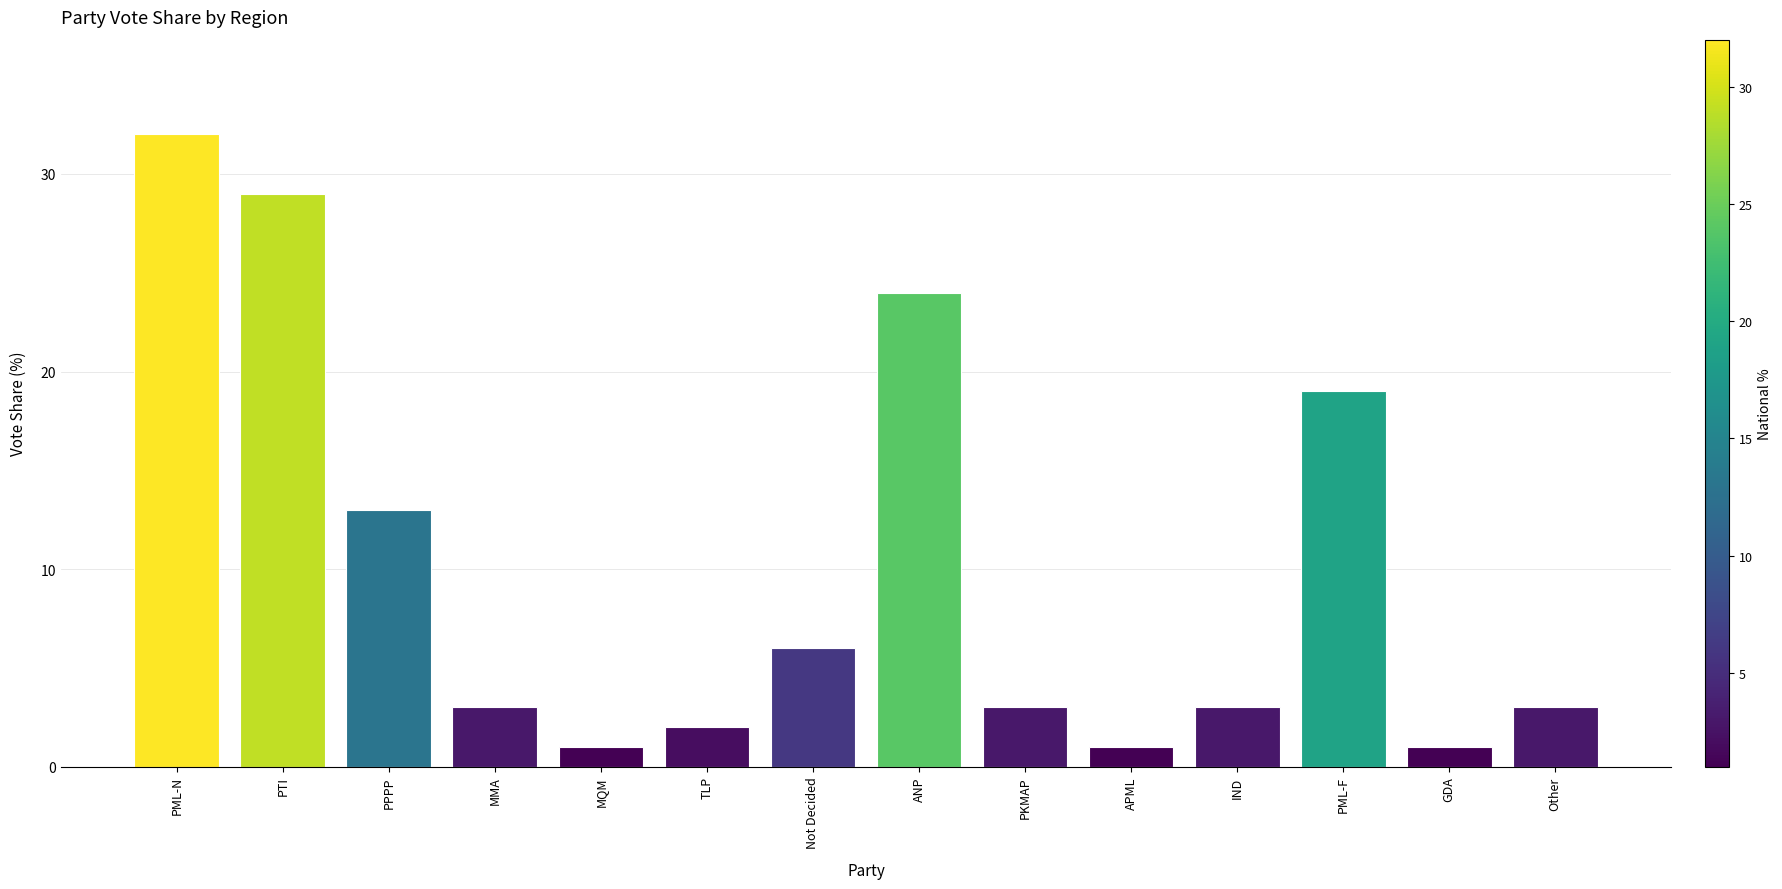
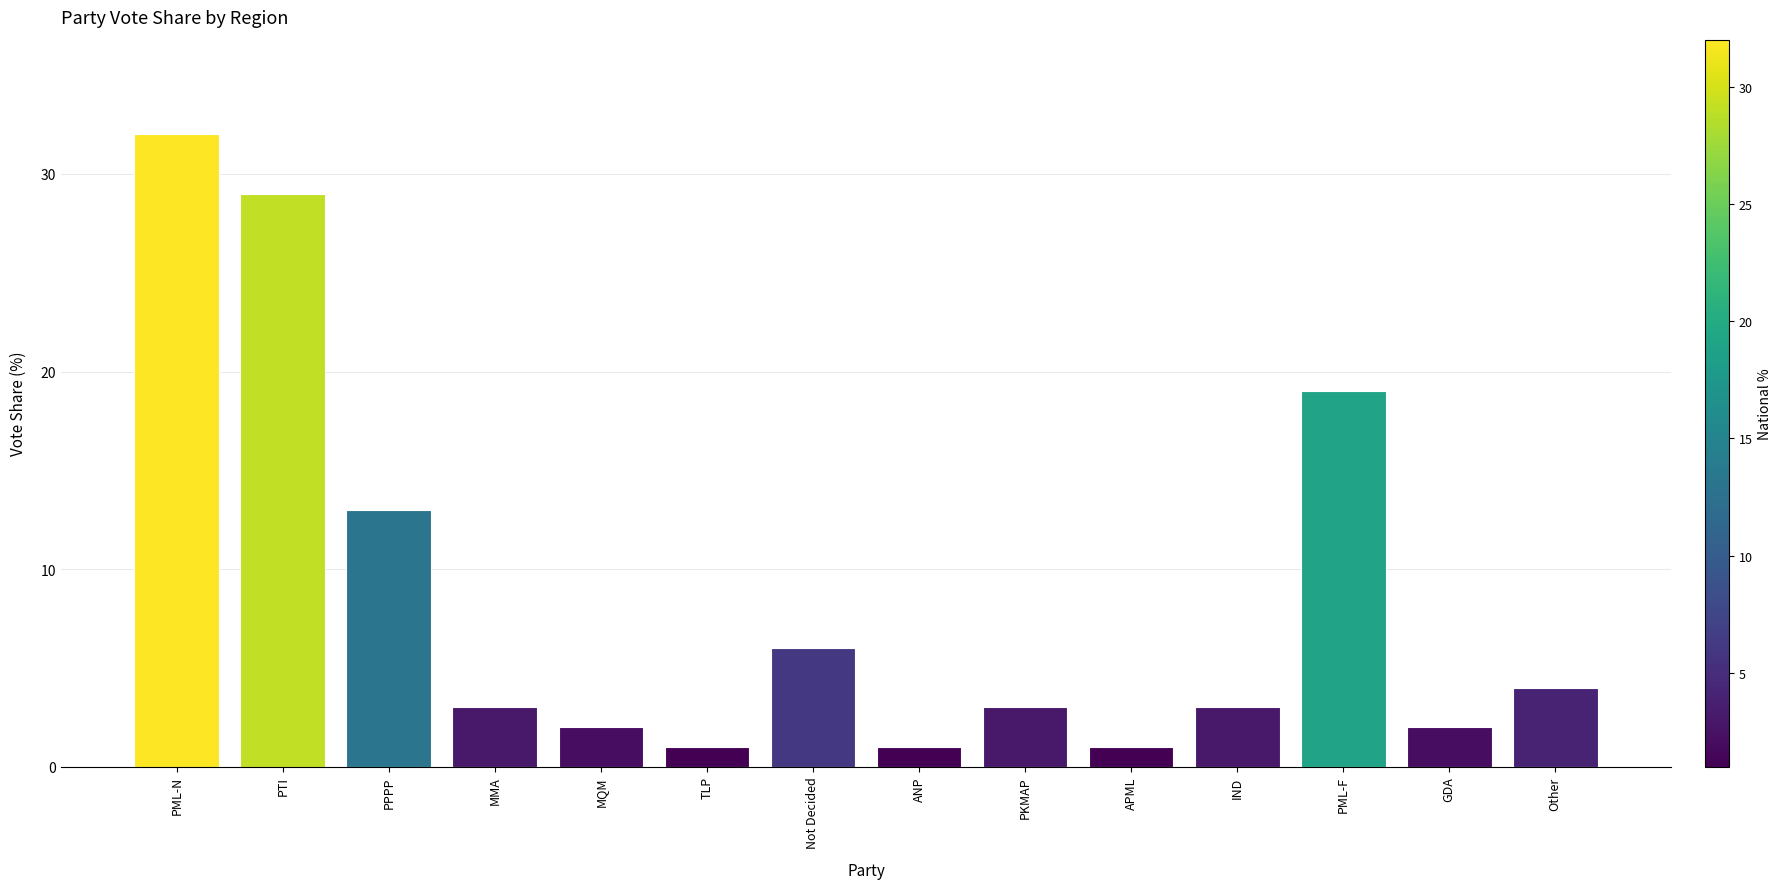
MQM: 1 -> 2
TLP: 2 -> 1
ANP: 24 -> 1
GDA: 1 -> 2
Other: 3 -> 4
